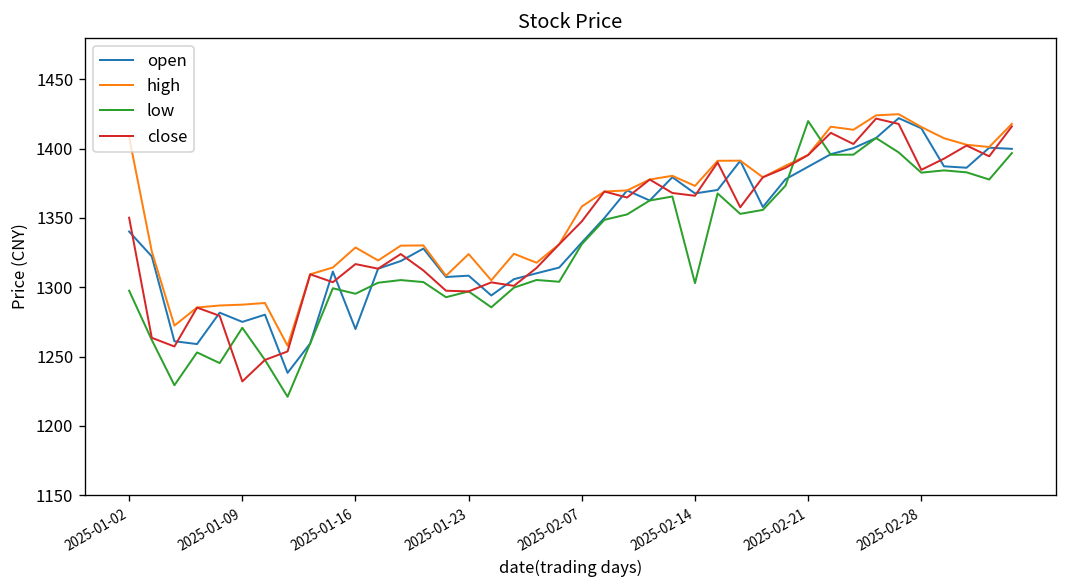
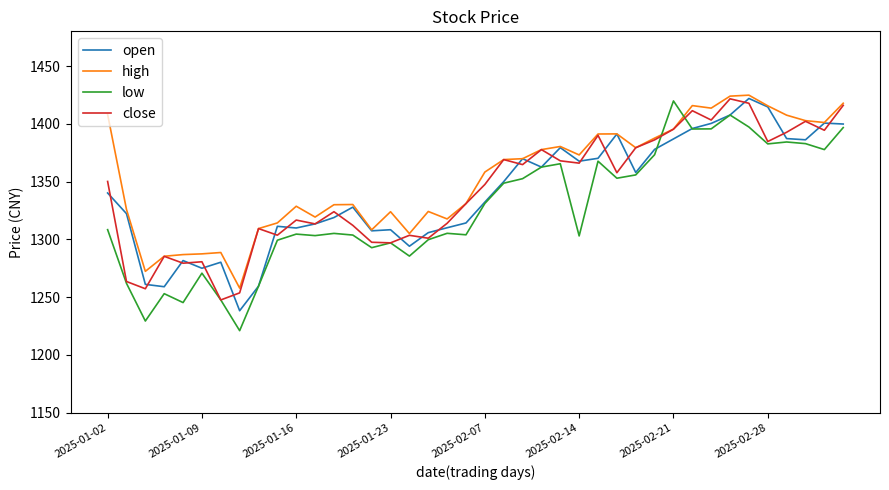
low, 2025-01-02: 1298 -> 1308
close, 2025-01-09: 1232 -> 1281
open, 2025-01-16: 1270 -> 1310
low, 2025-01-16: 1295 -> 1305
